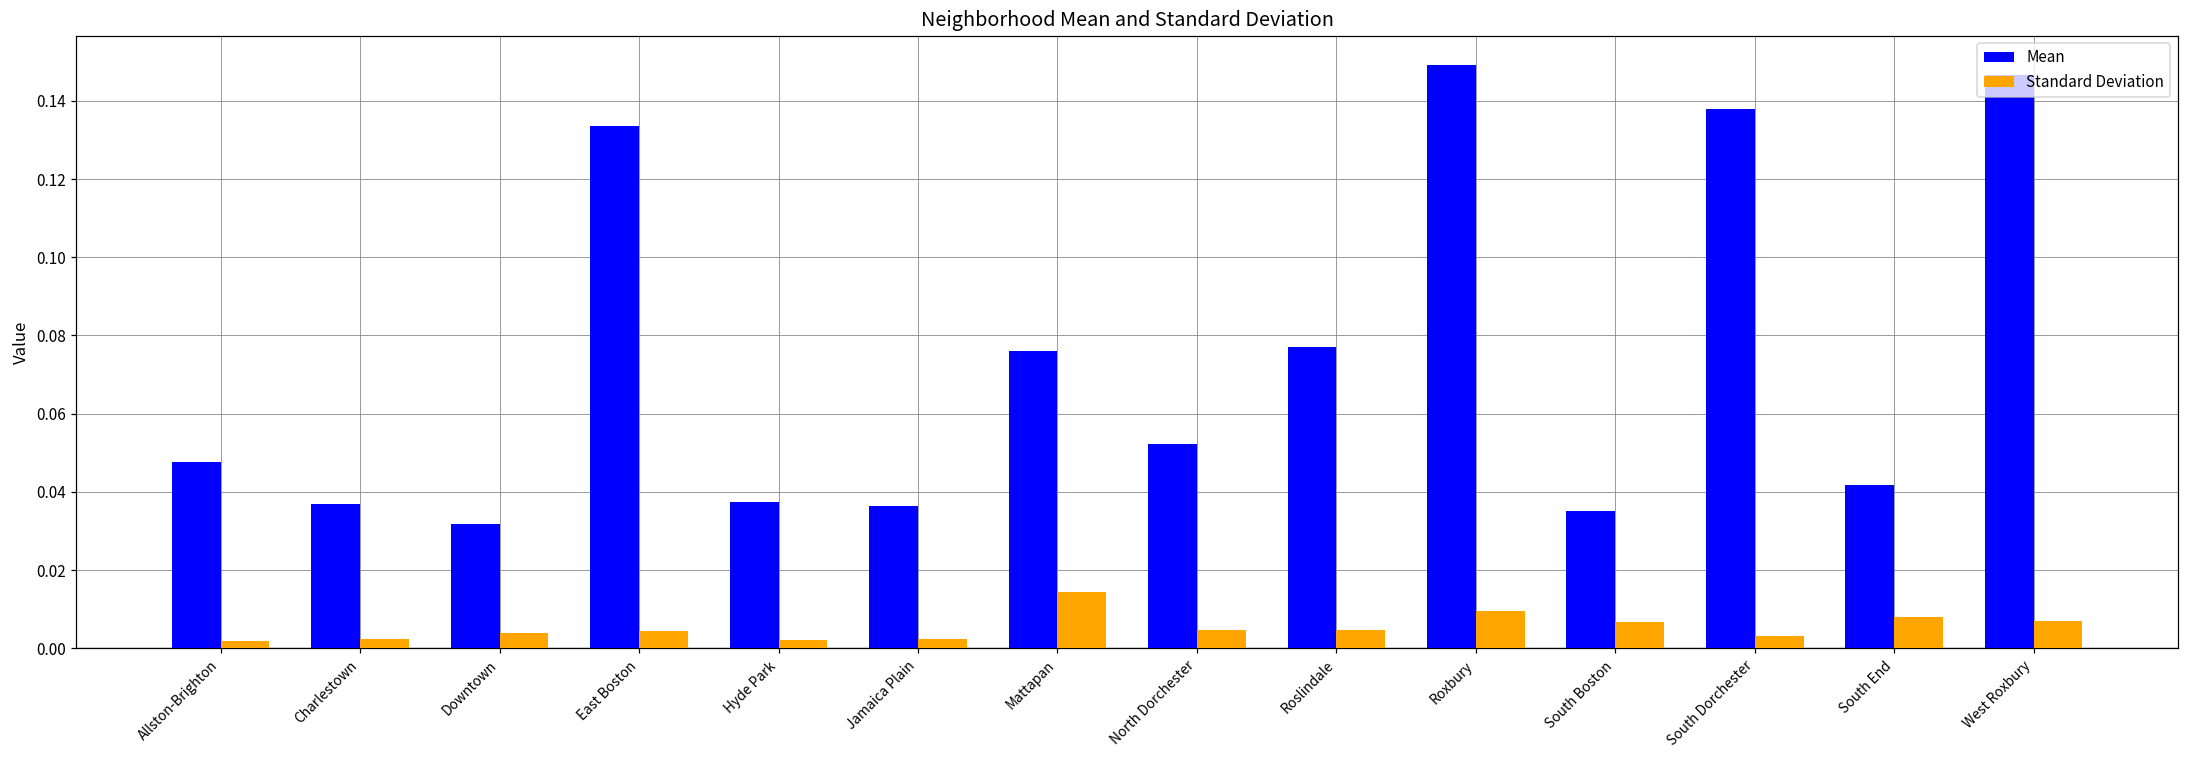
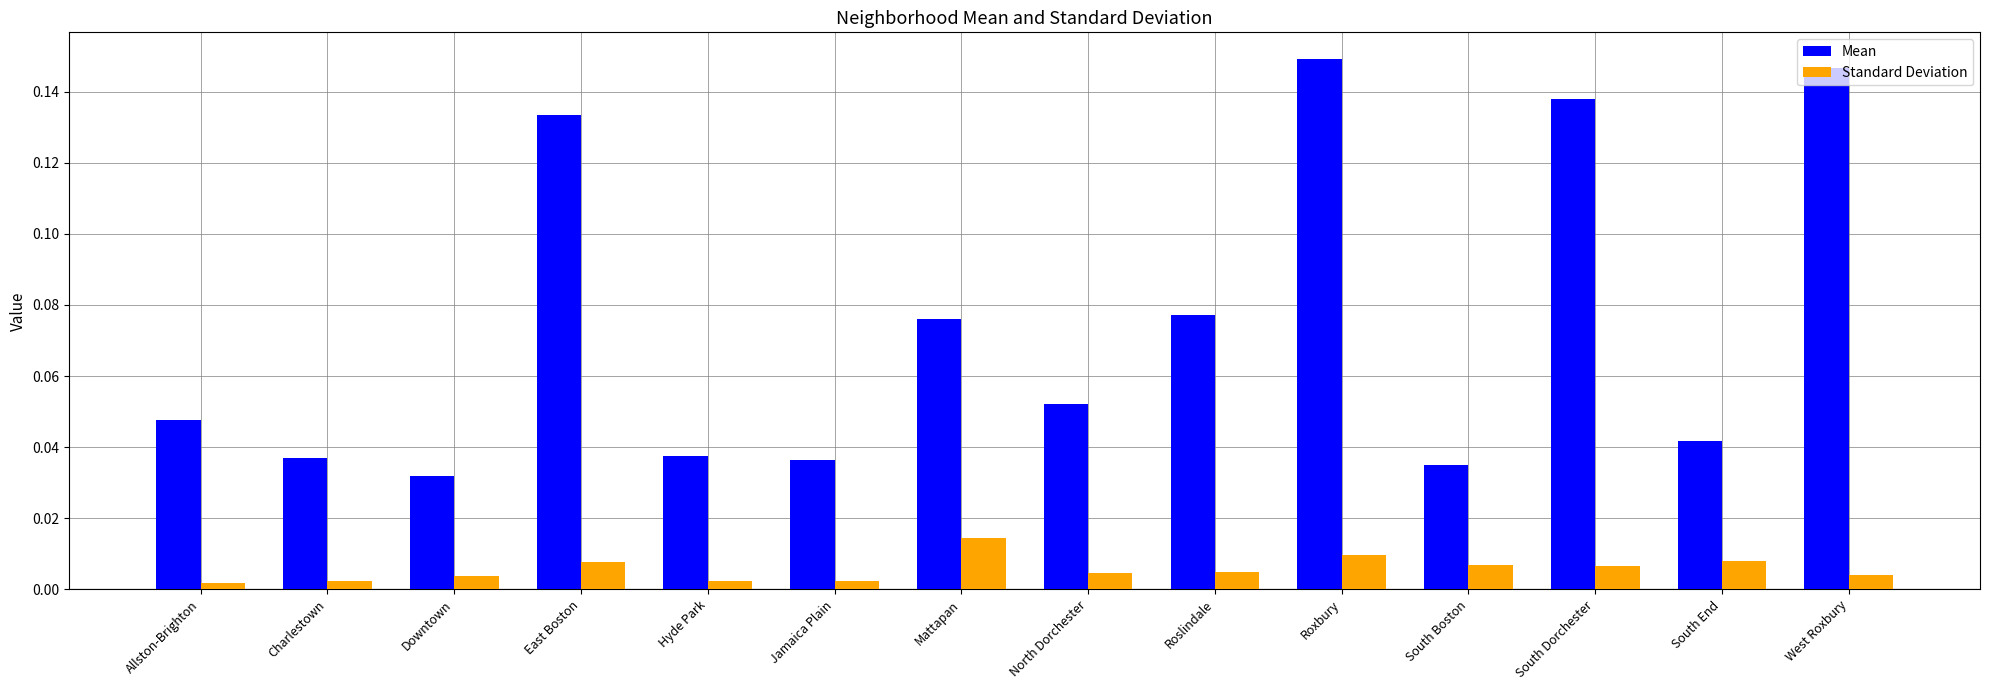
Standard Deviation, East Boston: 0.004 -> 0.008
Standard Deviation, South Dorchester: 0.003 -> 0.006
Standard Deviation, West Roxbury: 0.007 -> 0.004
